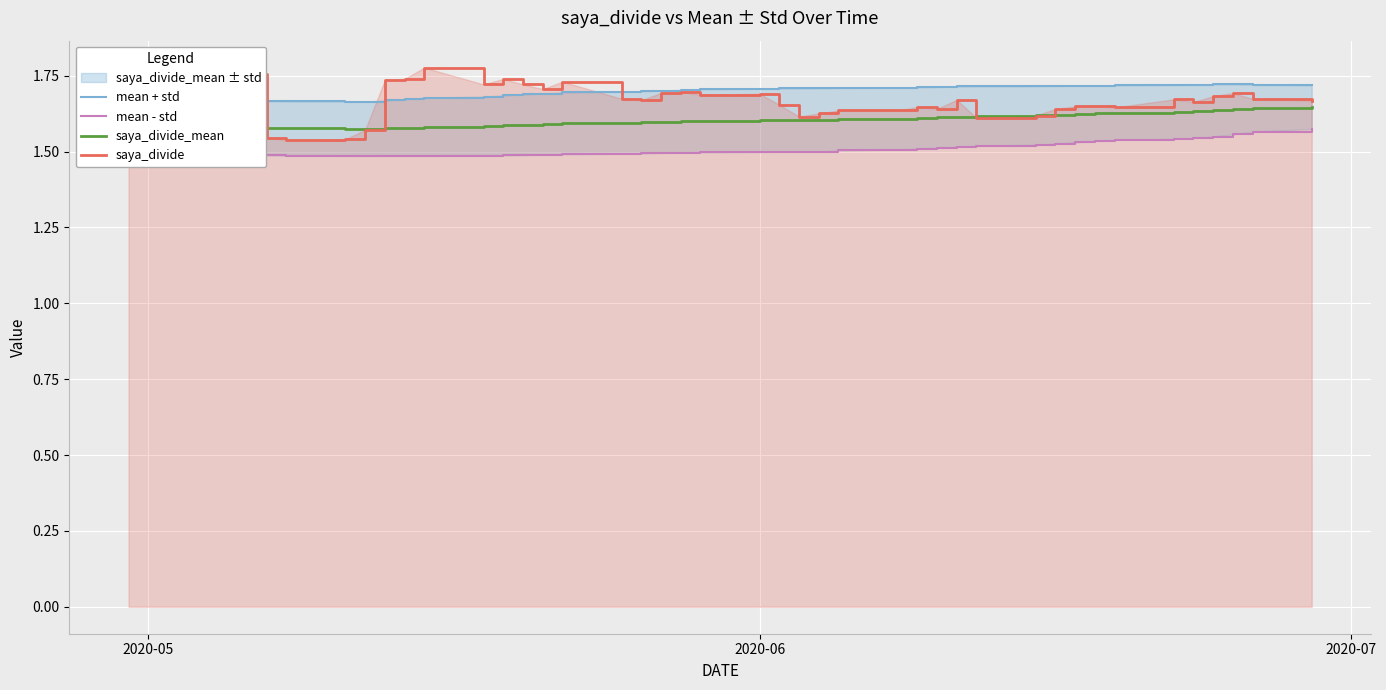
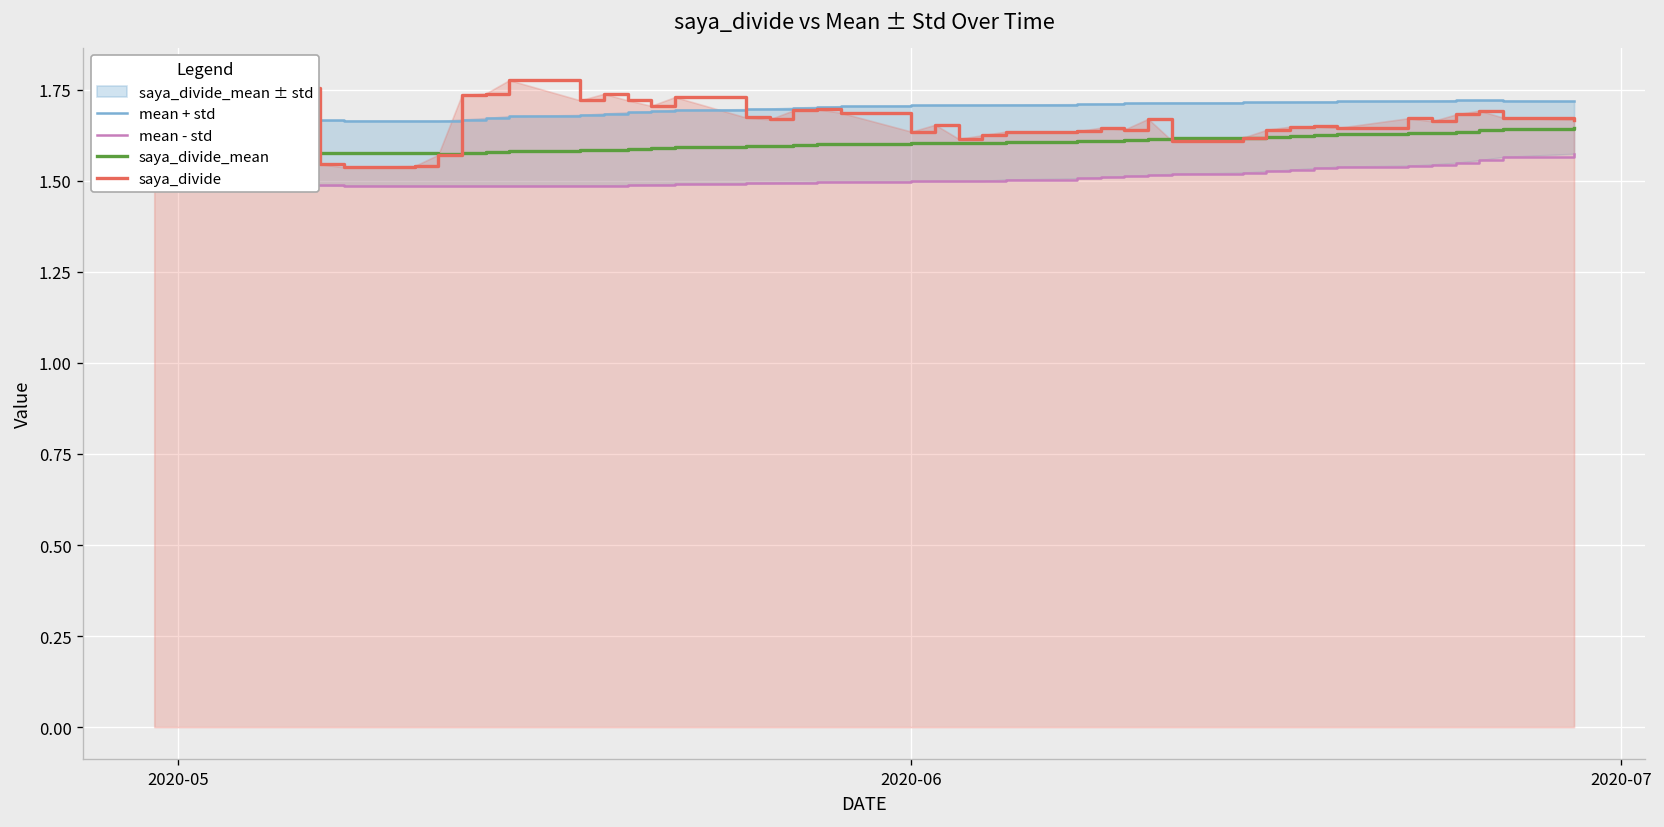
saya_divide, 2020-06: 1.69 -> 1.63
